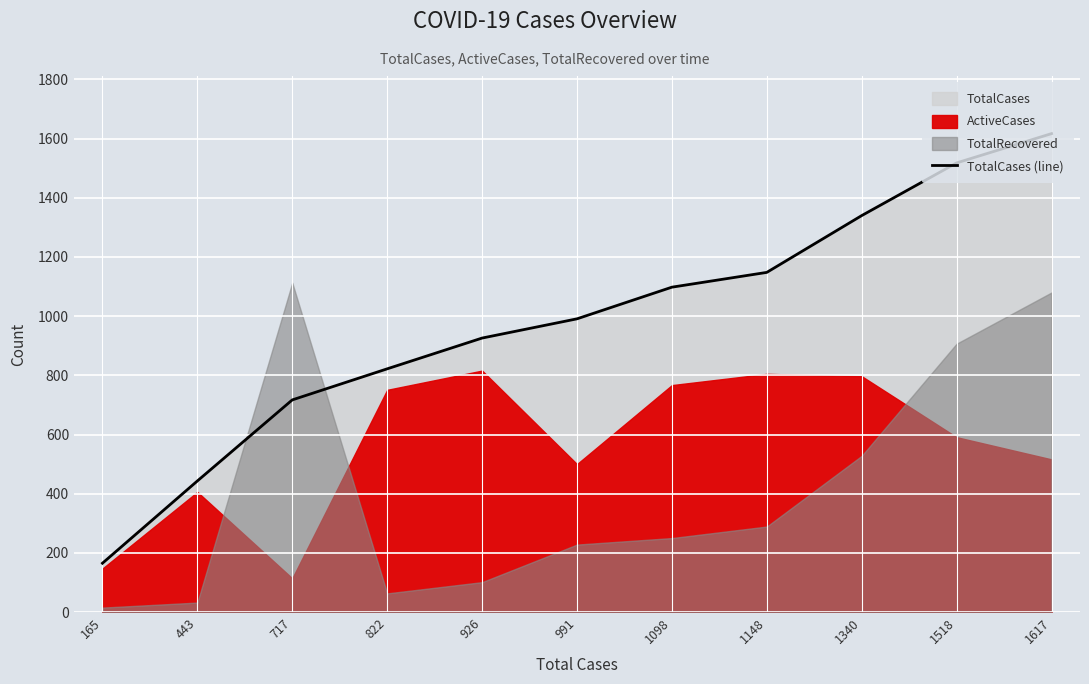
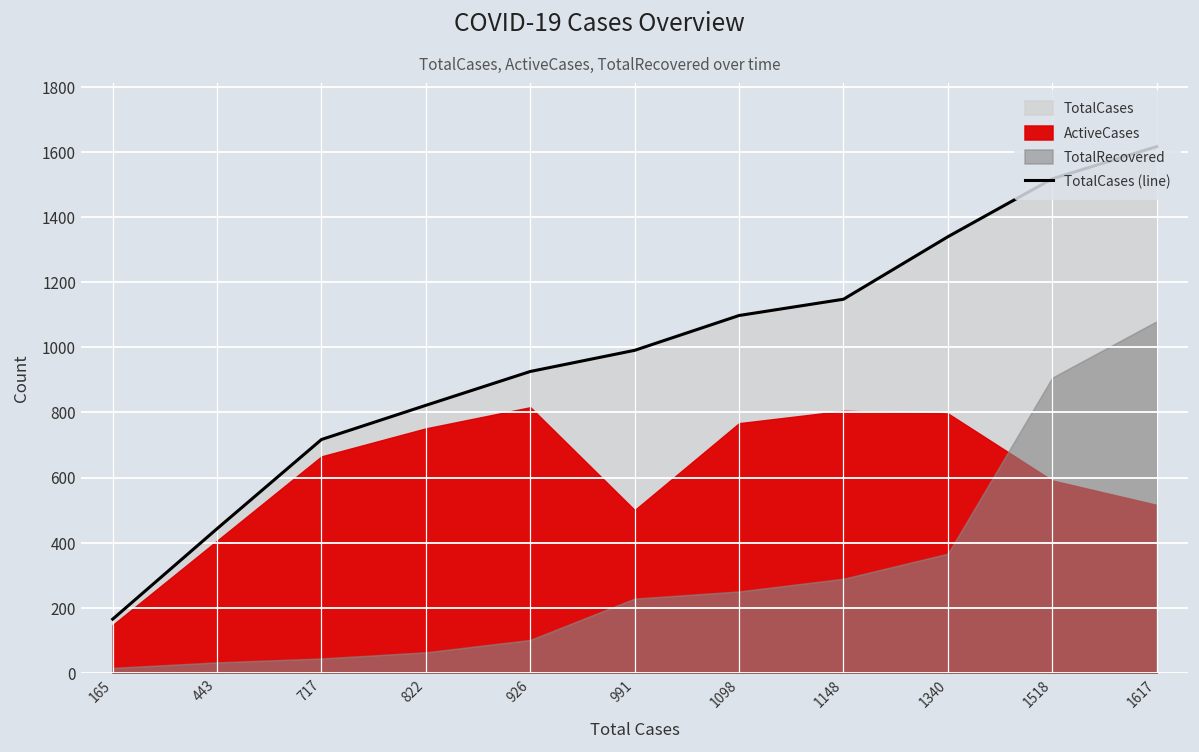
ActiveCases, 717: 110 -> 670
TotalRecovered, 717: 1110 -> 40
TotalRecovered, 1340: 530 -> 370
